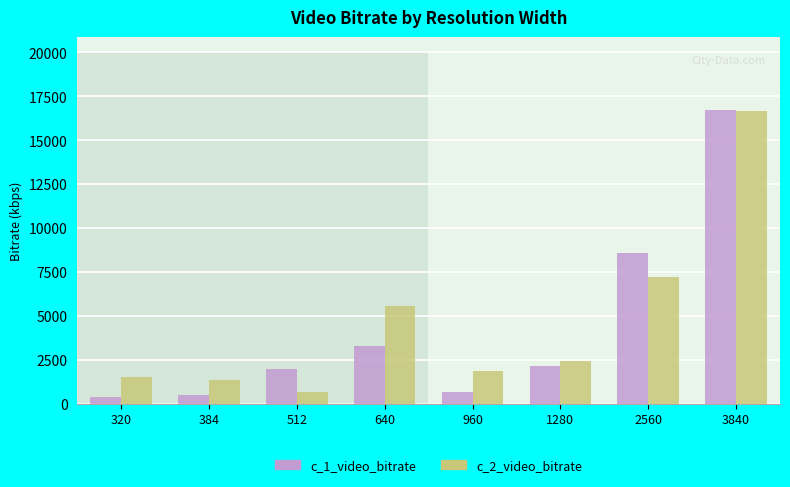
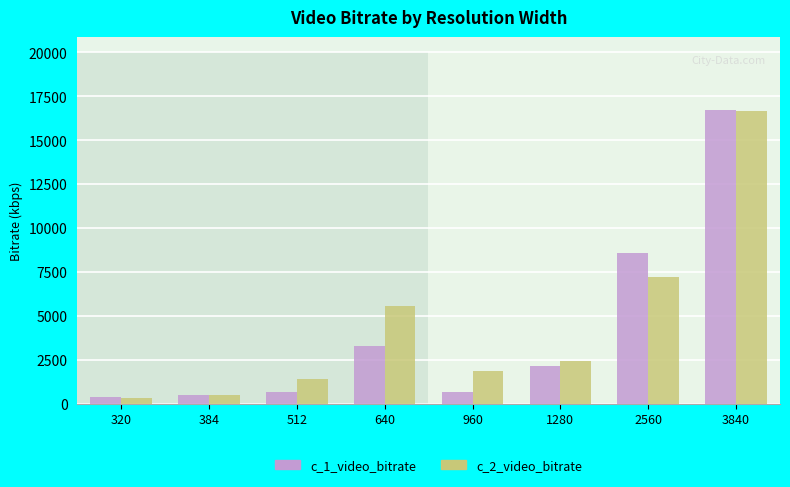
c_2_video_bitrate, 320: 1500 -> 300
c_2_video_bitrate, 384: 1300 -> 500
c_1_video_bitrate, 512: 2000 -> 700
c_2_video_bitrate, 512: 700 -> 1400
